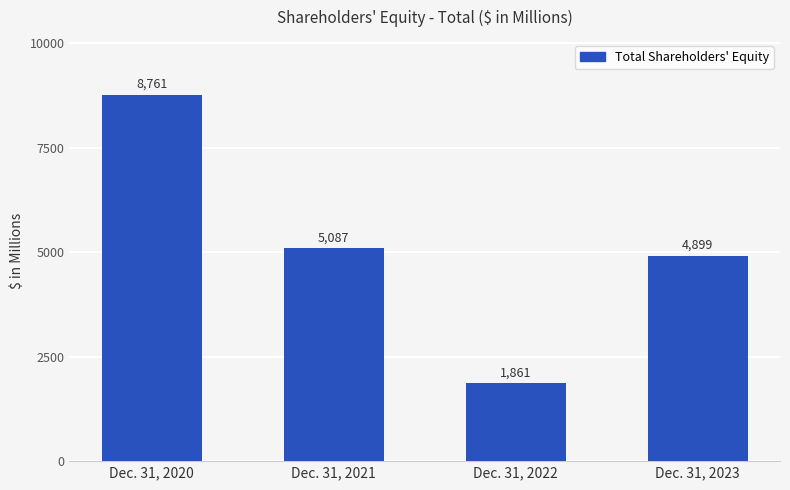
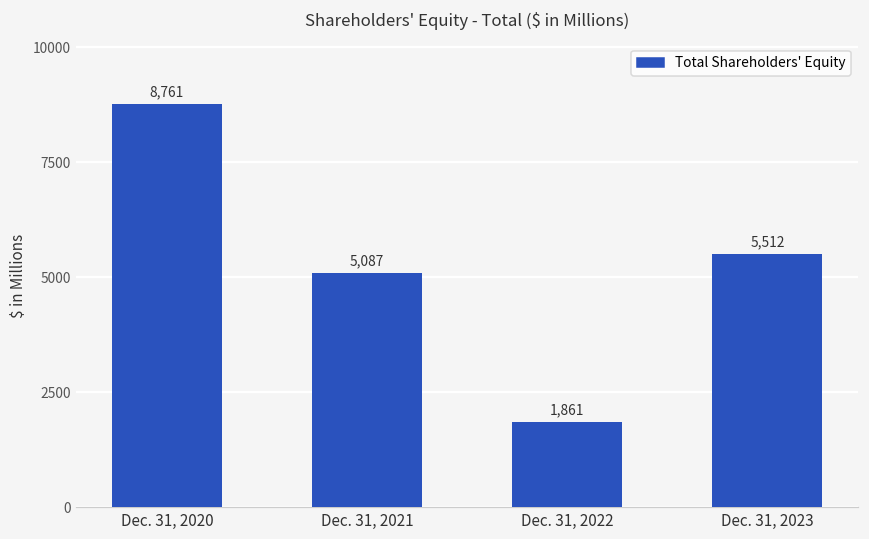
Dec. 31, 2023: 4,899 -> 5,512
